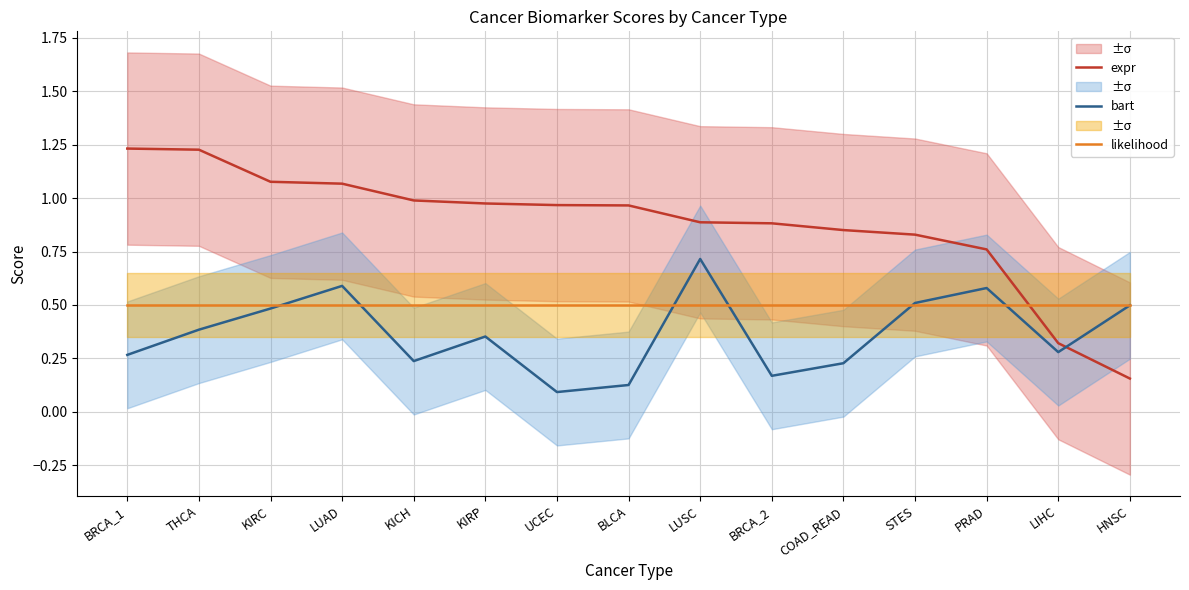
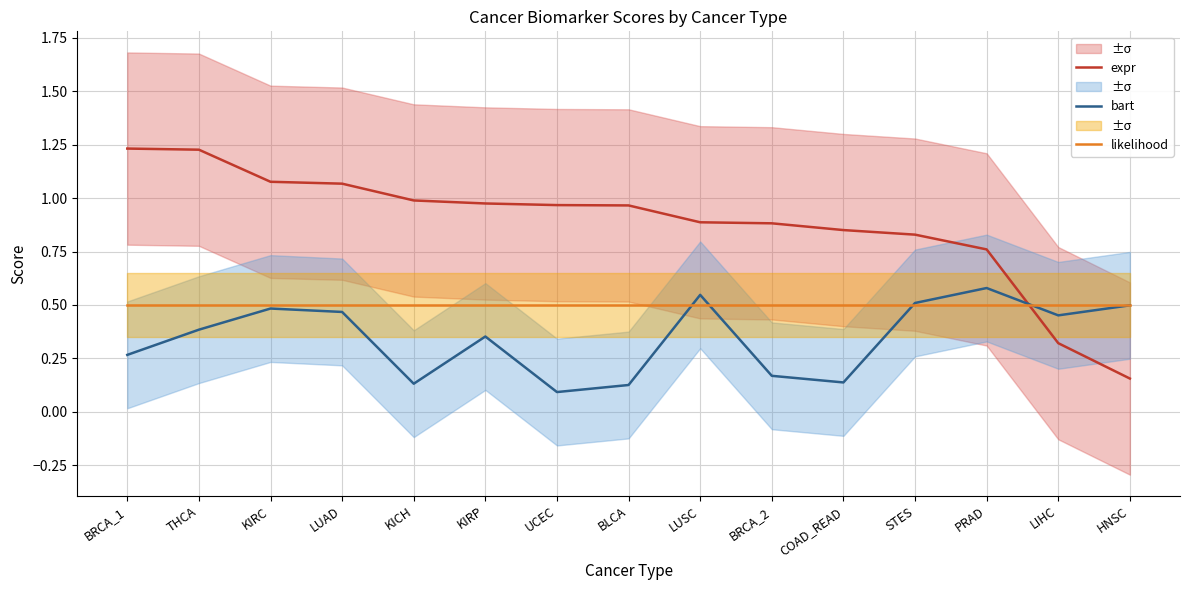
bart, LUAD: 0.59 -> 0.47
bart, KICH: 0.24 -> 0.13
bart, LUSC: 0.72 -> 0.55
bart, COAD_READ: 0.23 -> 0.14
bart, LIHC: 0.28 -> 0.45
